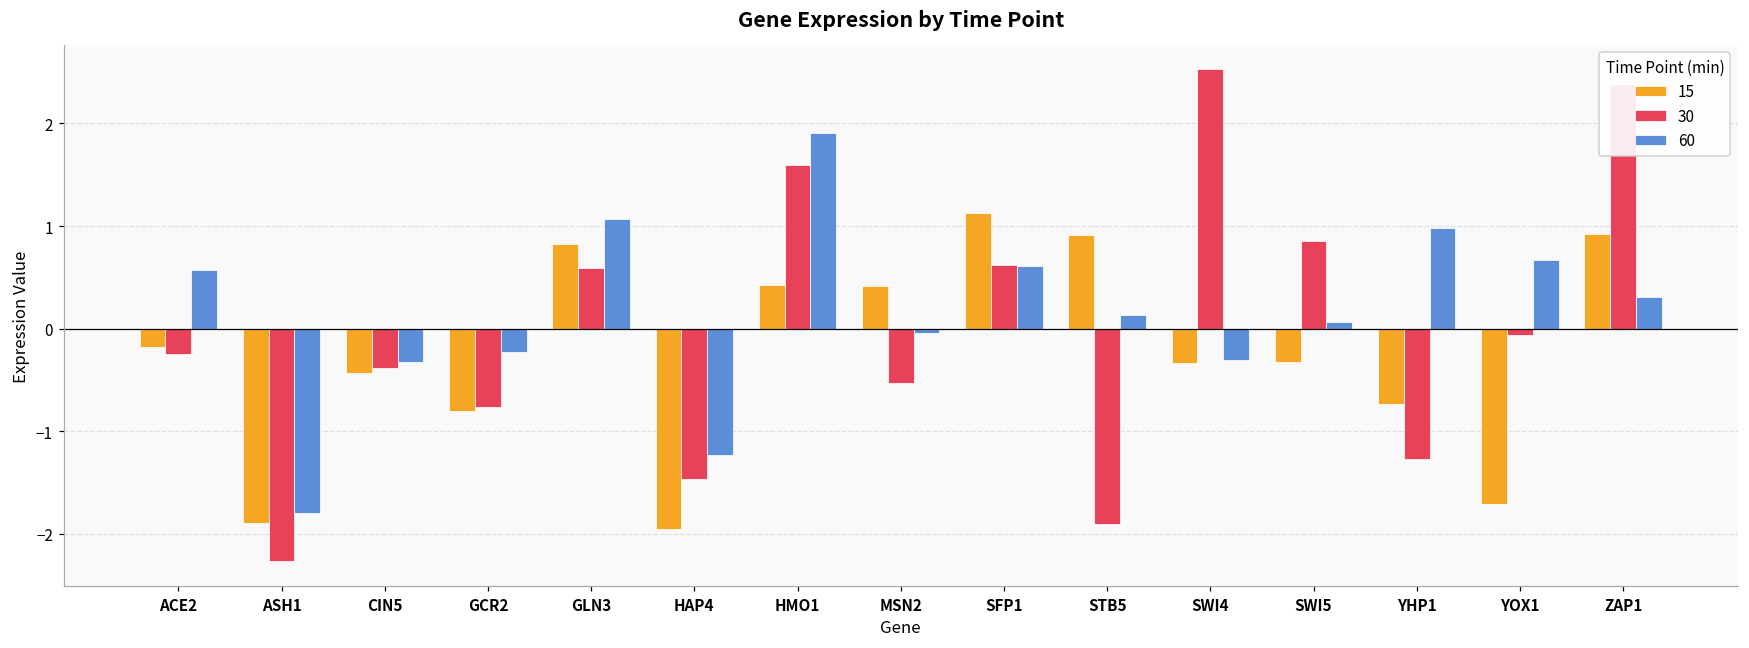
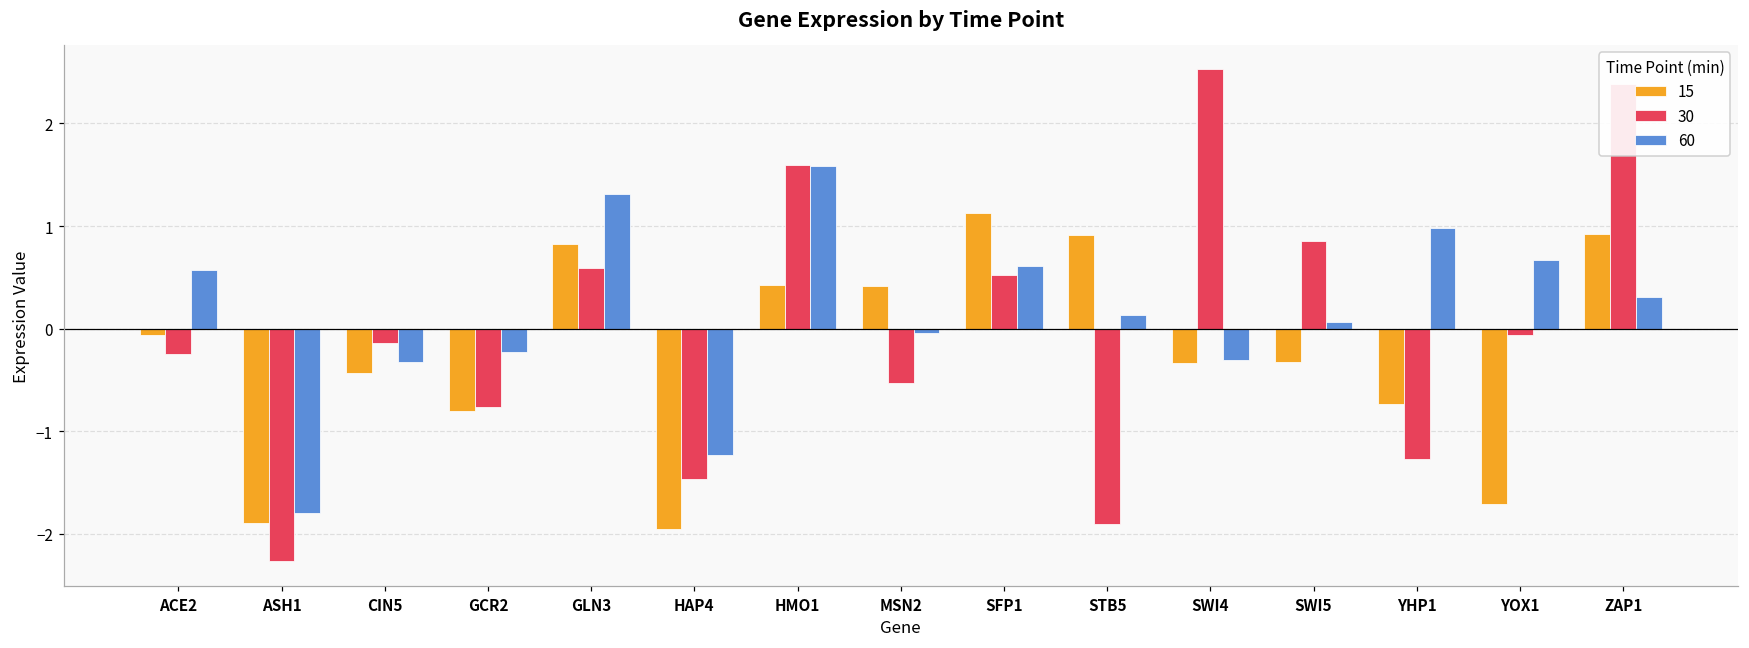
15, ACE2: -0.2 -> -0.1
30, CIN5: -0.4 -> -0.1
60, GLN3: 1.1 -> 1.3
60, HMO1: 1.9 -> 1.6
30, SFP1: 0.6 -> 0.5
